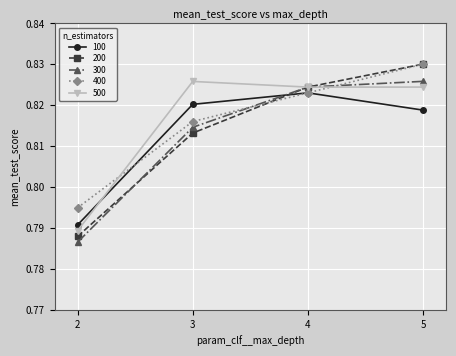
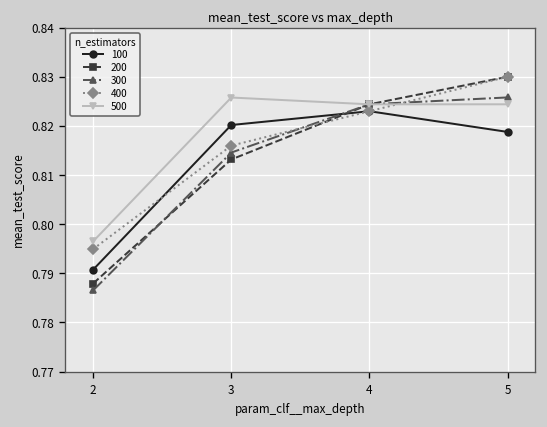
500, 2: 0.789 -> 0.797
